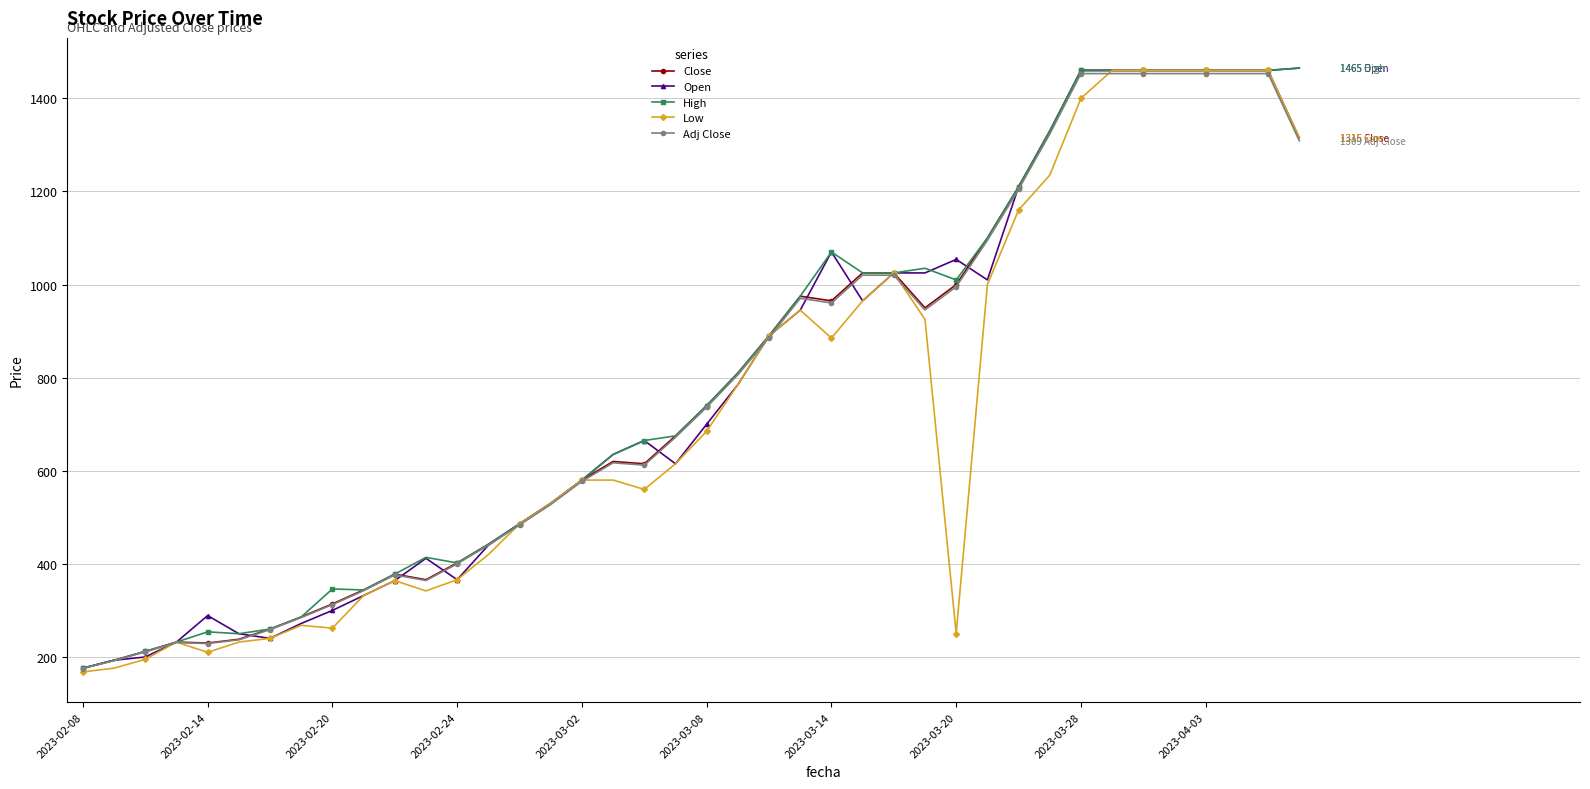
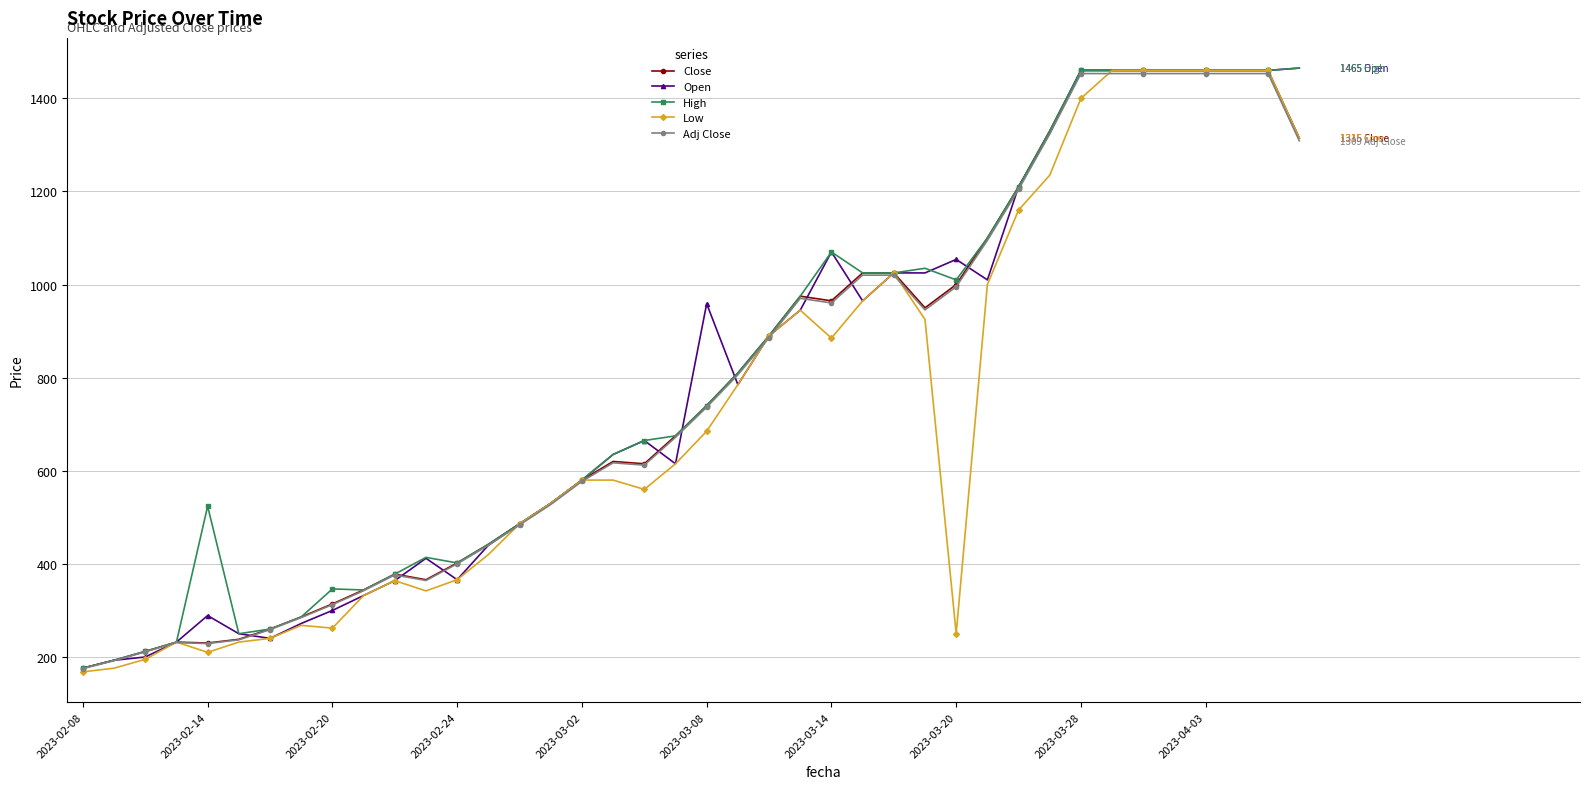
High, 2023-02-14: 250 -> 520
Open, 2023-03-08: 700 -> 960
